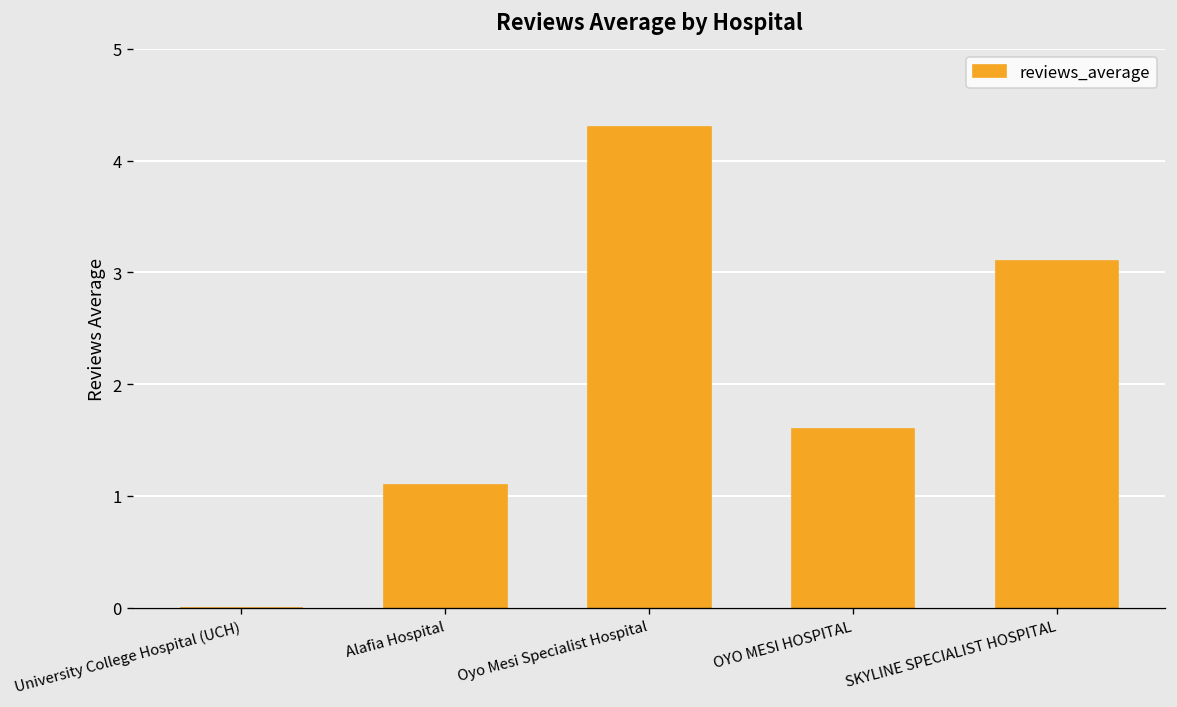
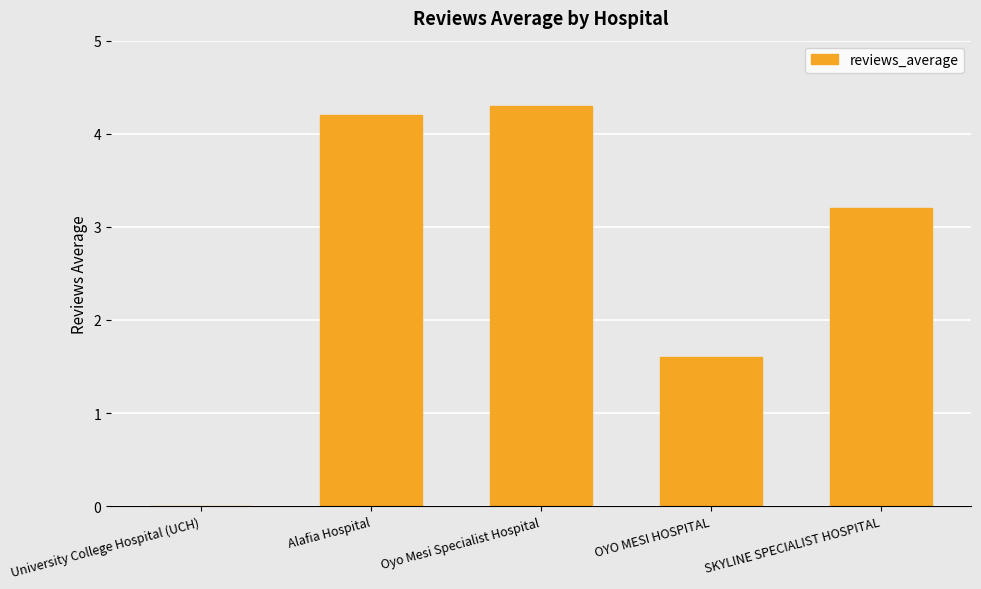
Alafia Hospital: 1.1 -> 4.2
SKYLINE SPECIALIST HOSPITAL: 3.1 -> 3.2
